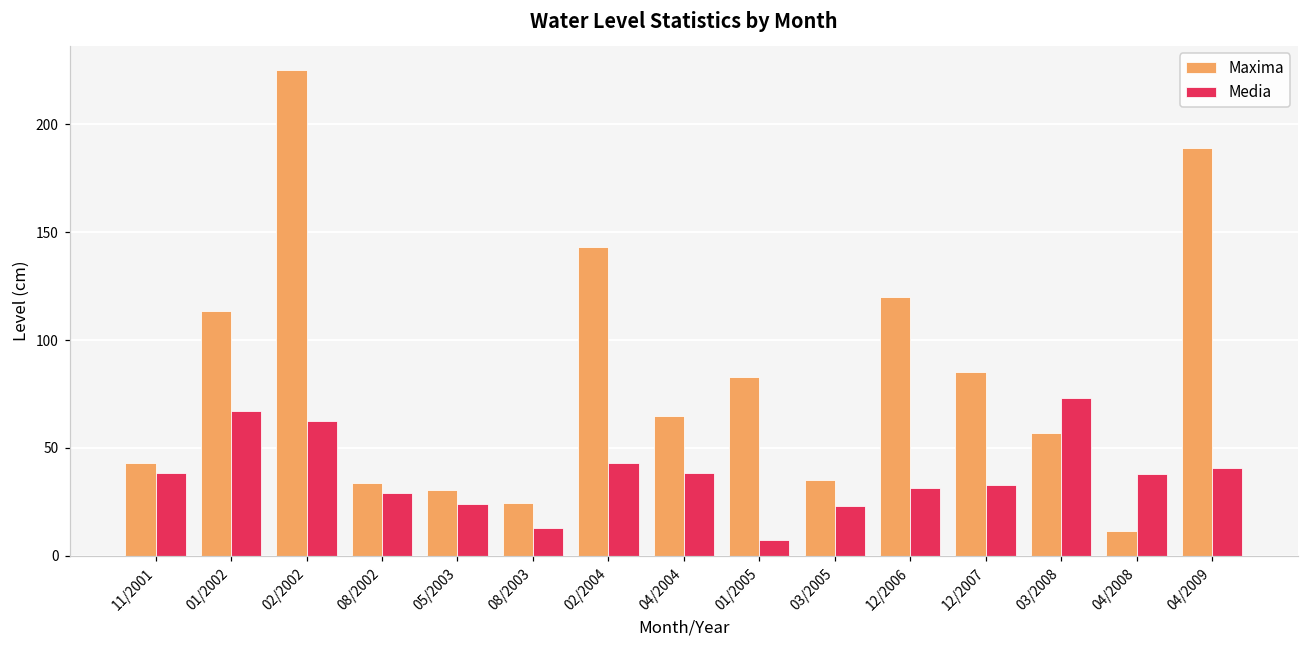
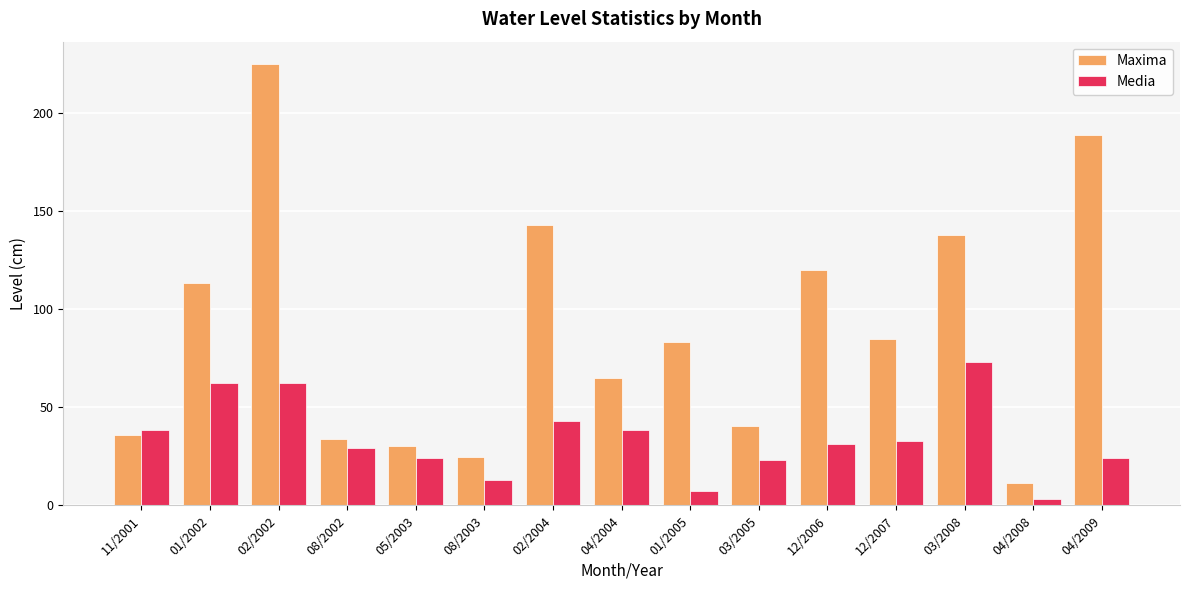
Maxima, 11/2001: 43 -> 36
Media, 01/2002: 67 -> 62
Maxima, 03/2005: 35 -> 41
Maxima, 03/2008: 57 -> 138
Media, 04/2008: 38 -> 3
Media, 04/2009: 41 -> 24
